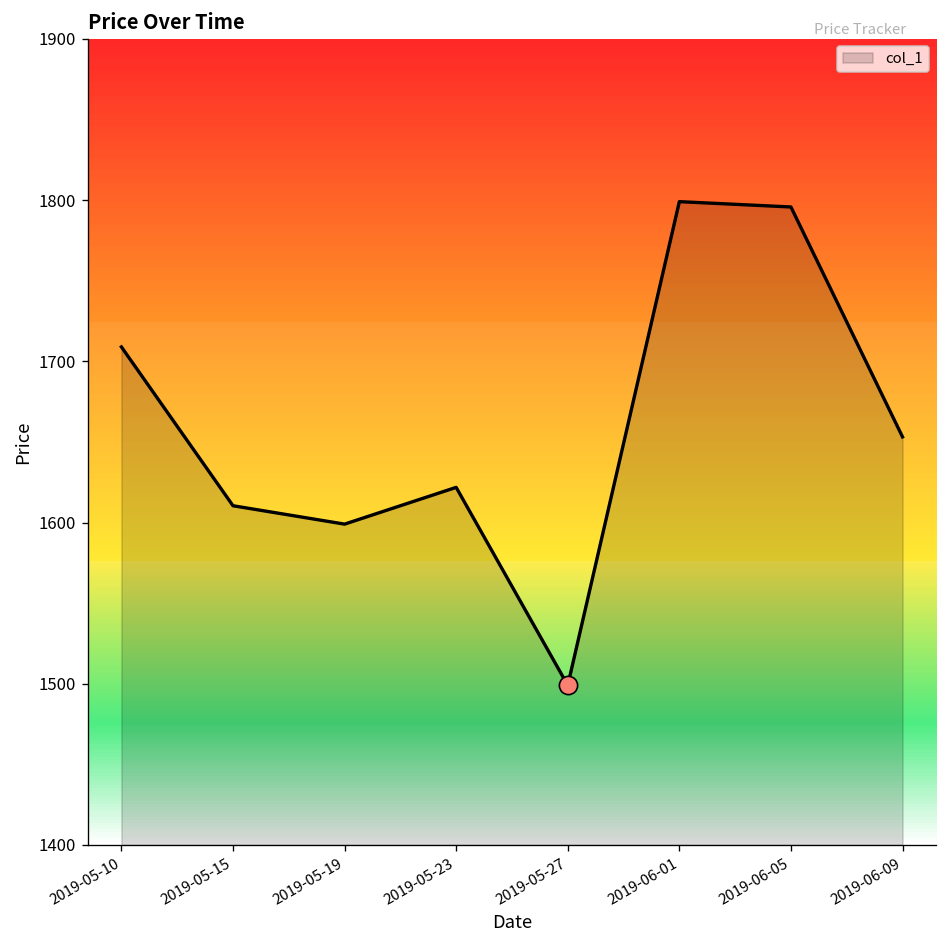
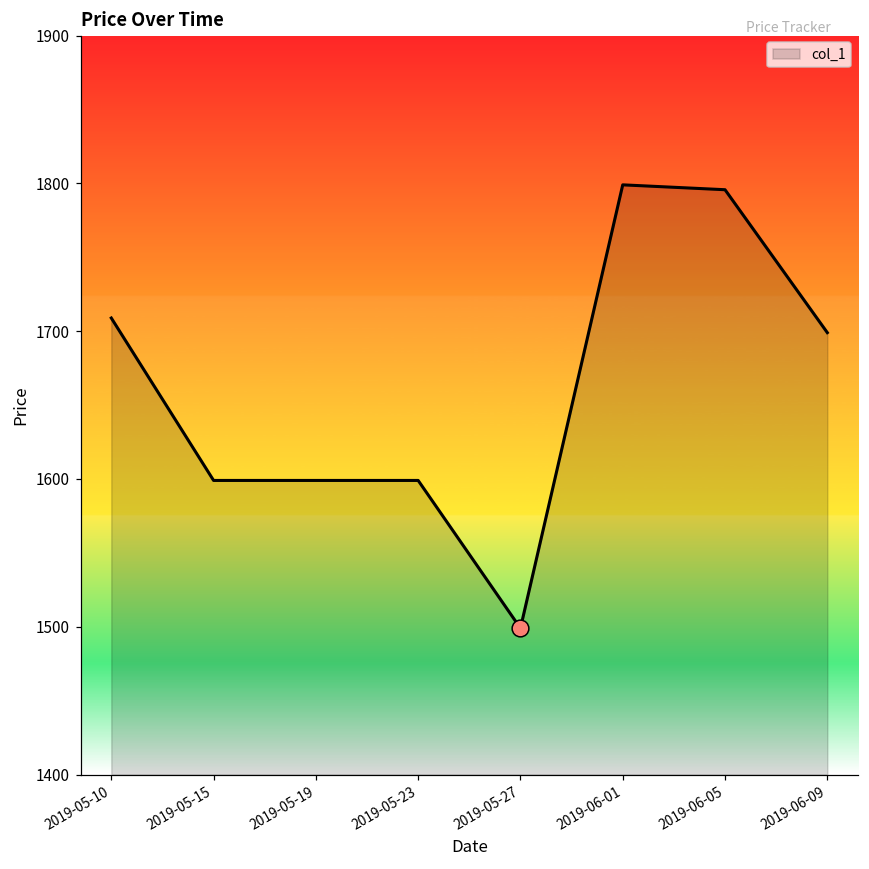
col_1, 2019-05-15: 1610 -> 1599
col_1, 2019-05-23: 1622 -> 1599
col_1, 2019-06-09: 1653 -> 1699
